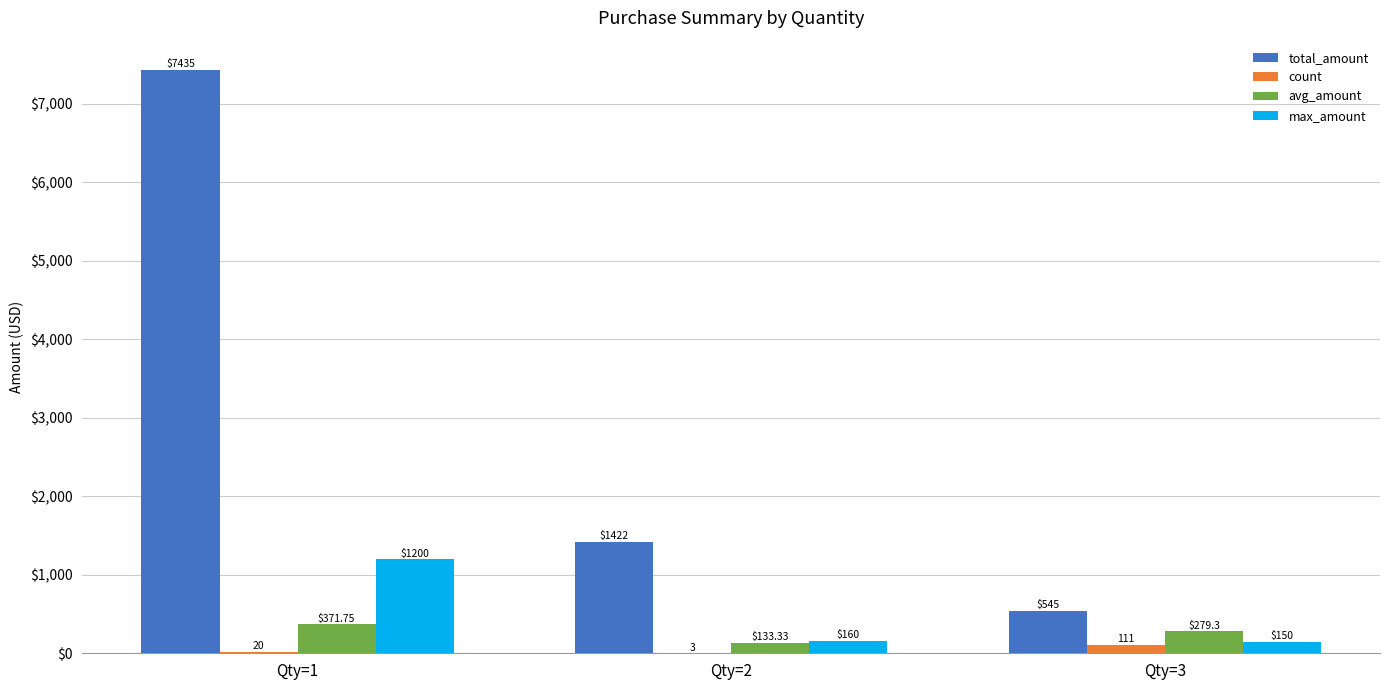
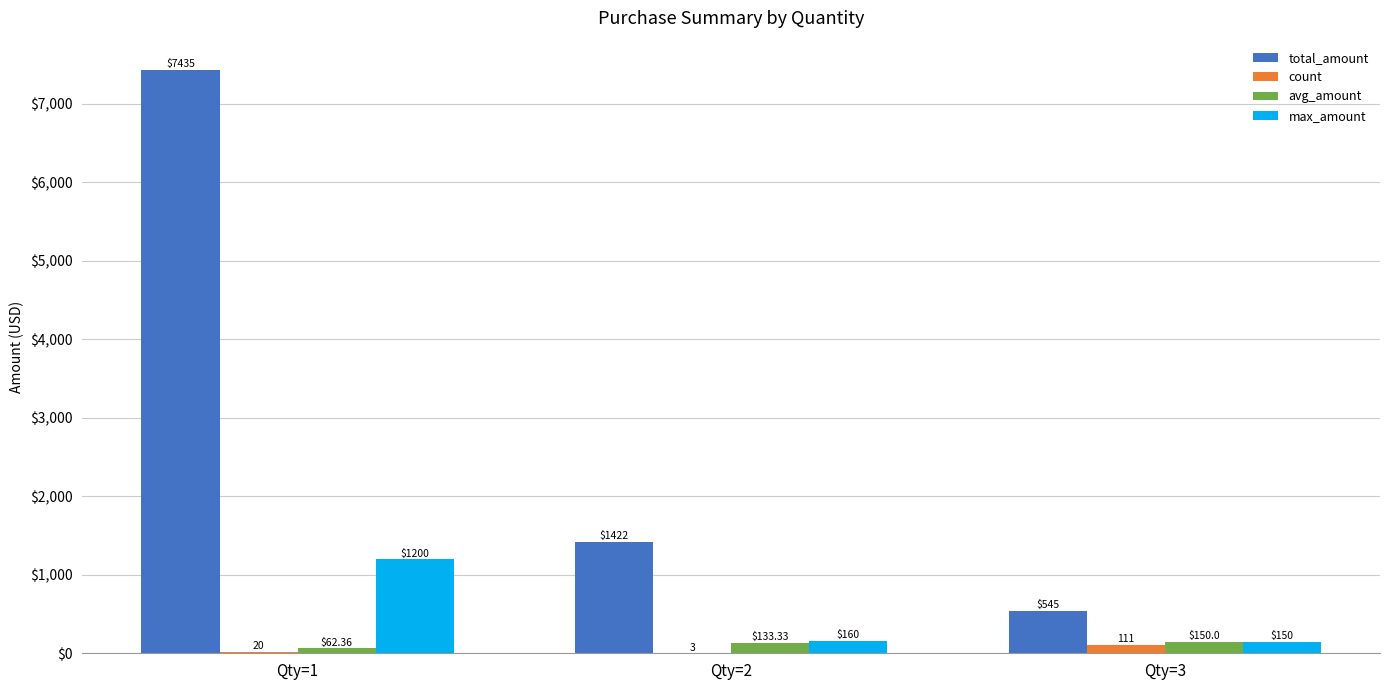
avg_amount, Qty=1: $371.75 -> $62.36
avg_amount, Qty=3: $279.3 -> $150.0
